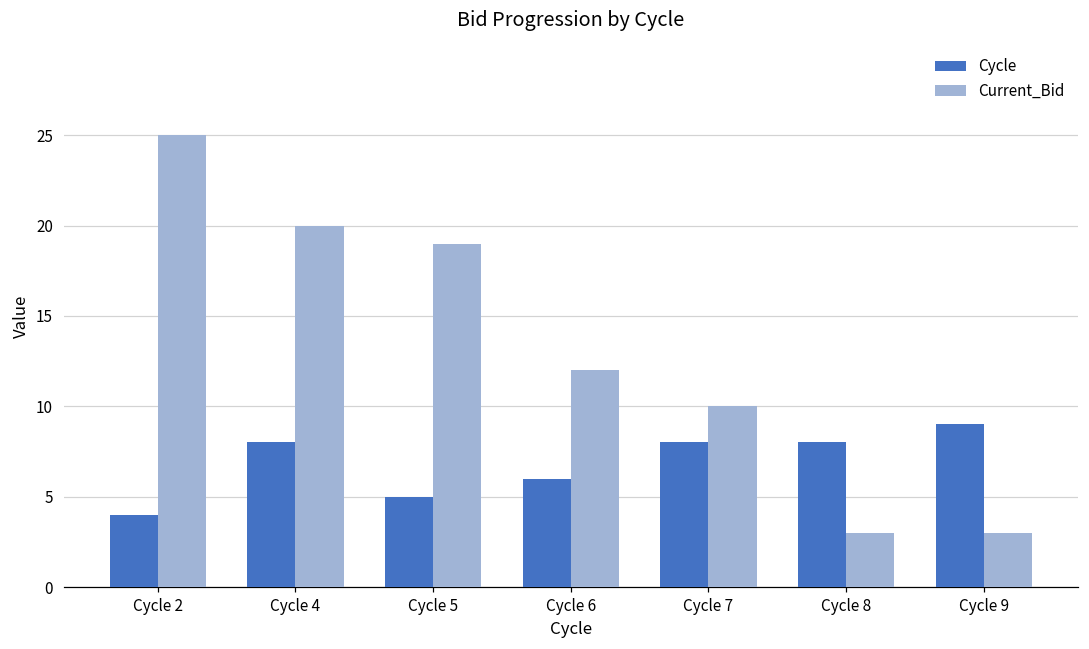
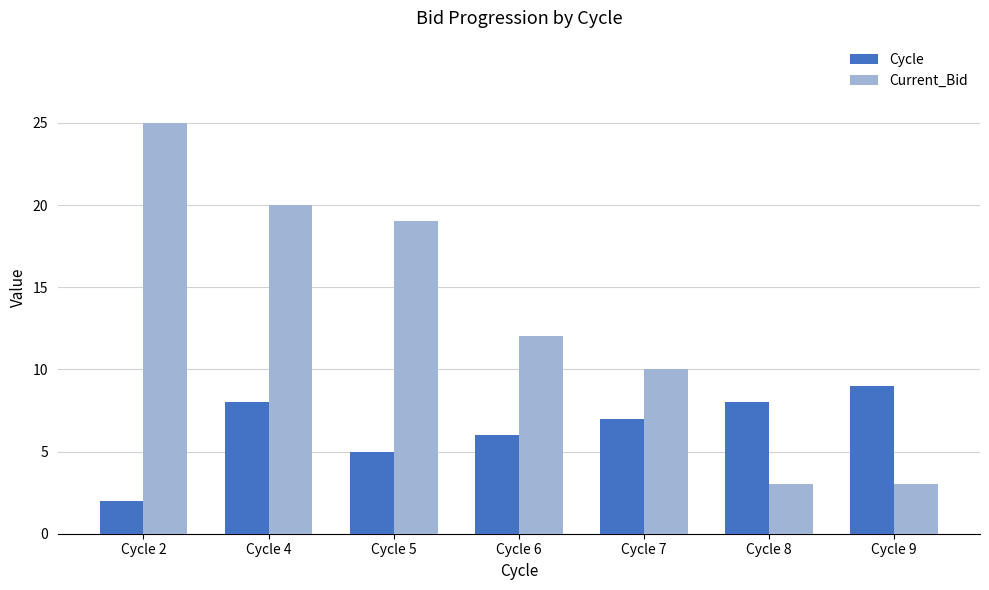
Cycle, Cycle 2: 4 -> 2
Cycle, Cycle 7: 8 -> 7
